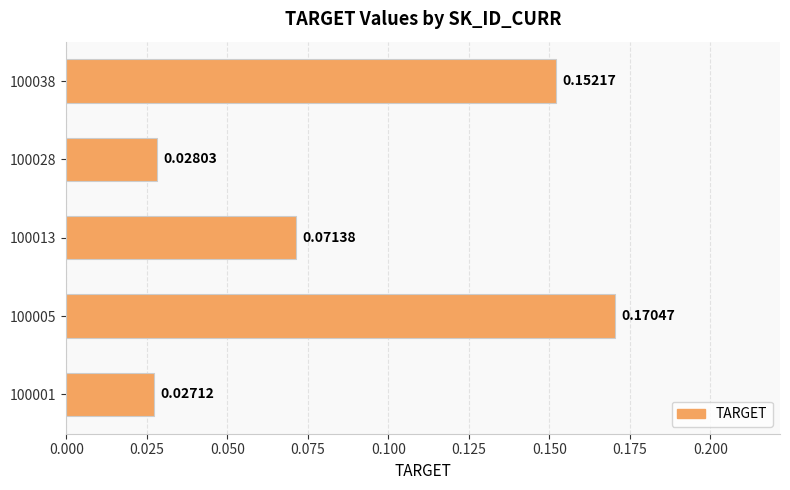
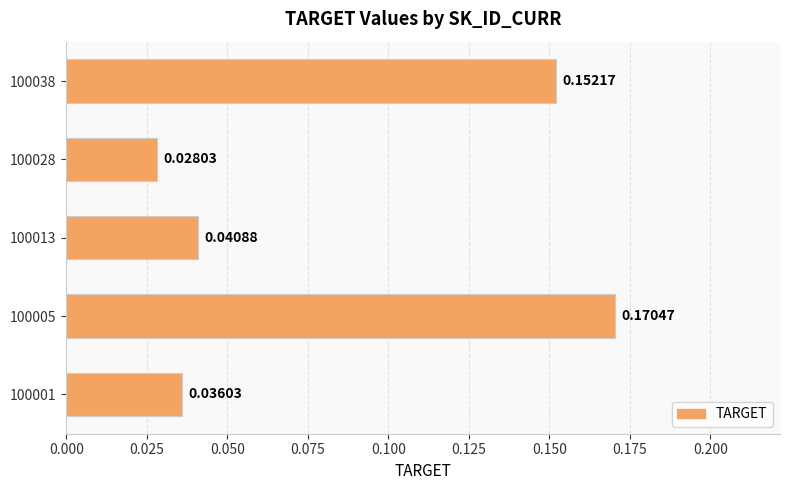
100013: 0.07138 -> 0.04088
100001: 0.02712 -> 0.03603
